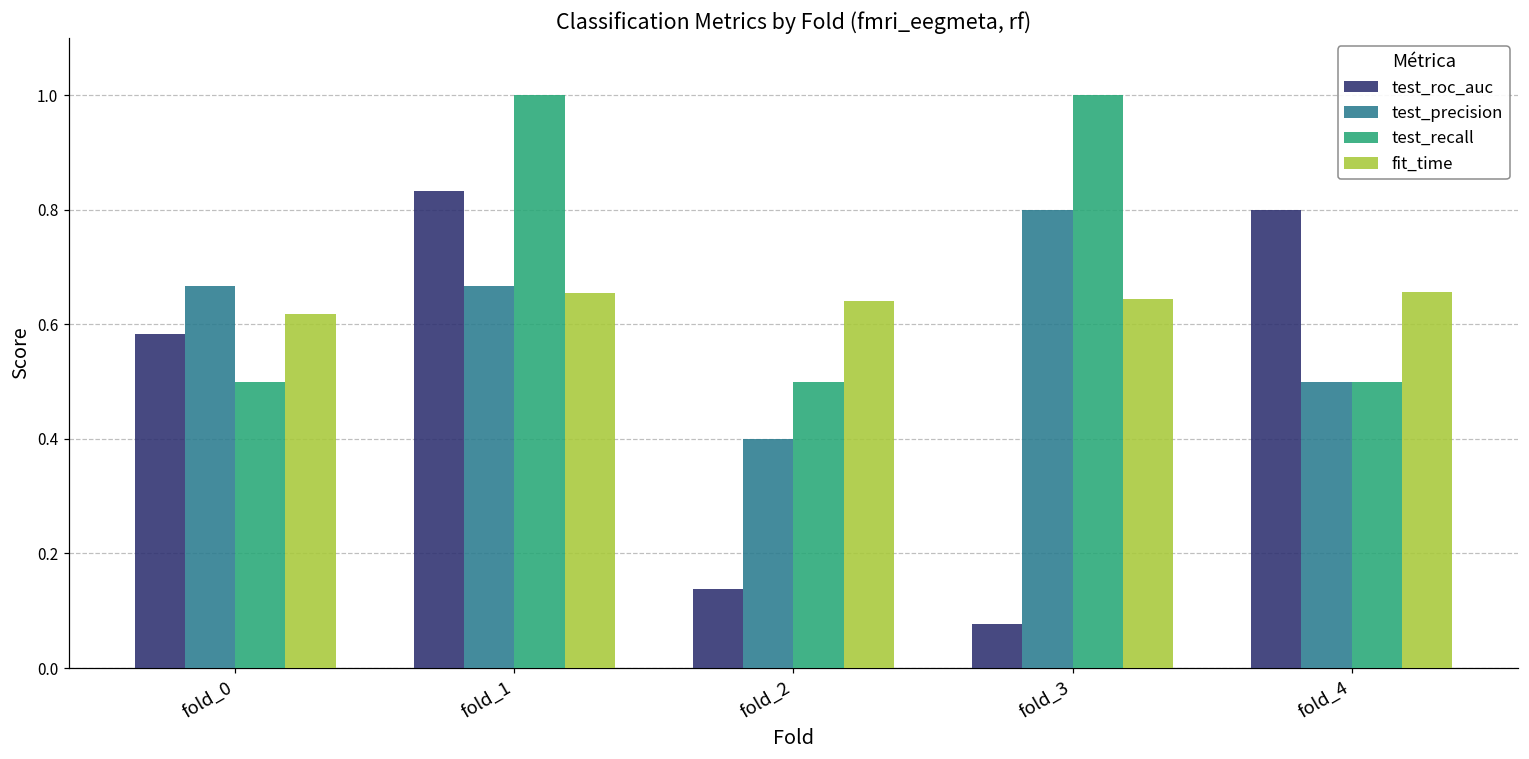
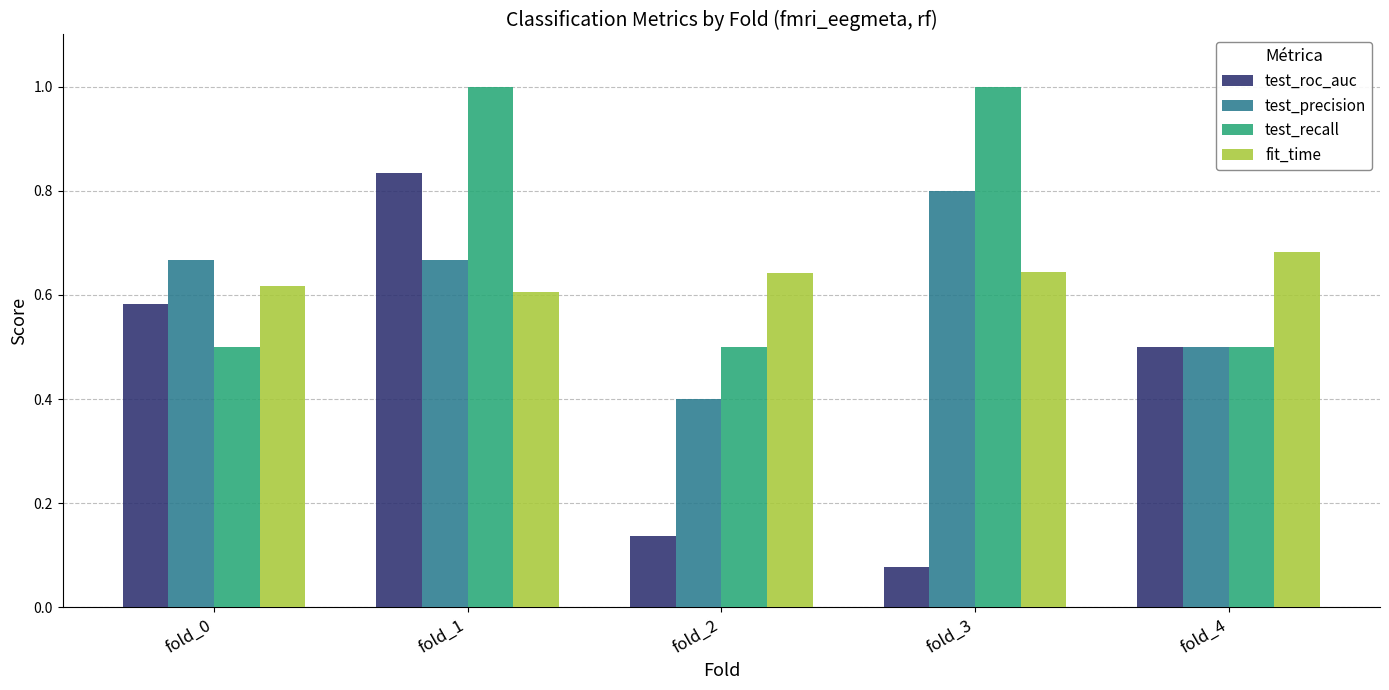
fit_time, fold_1: 0.65 -> 0.61
test_roc_auc, fold_4: 0.8 -> 0.5
fit_time, fold_4: 0.66 -> 0.68
